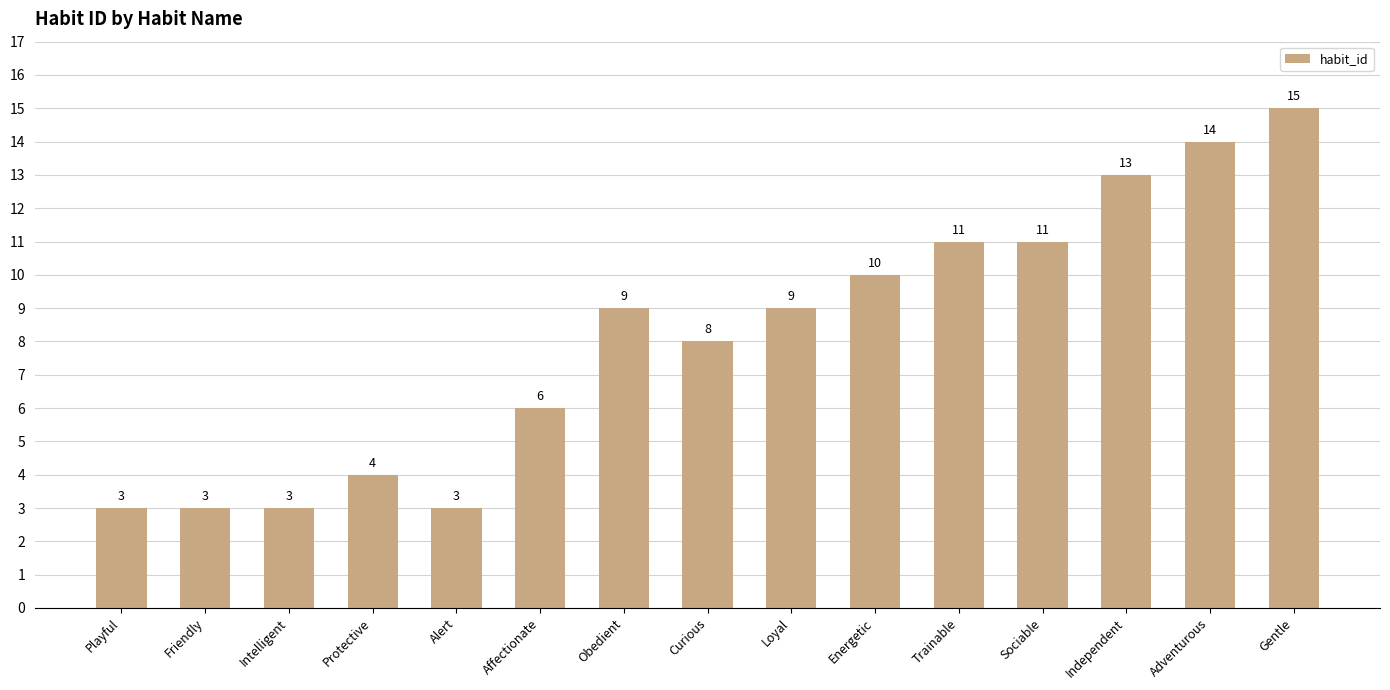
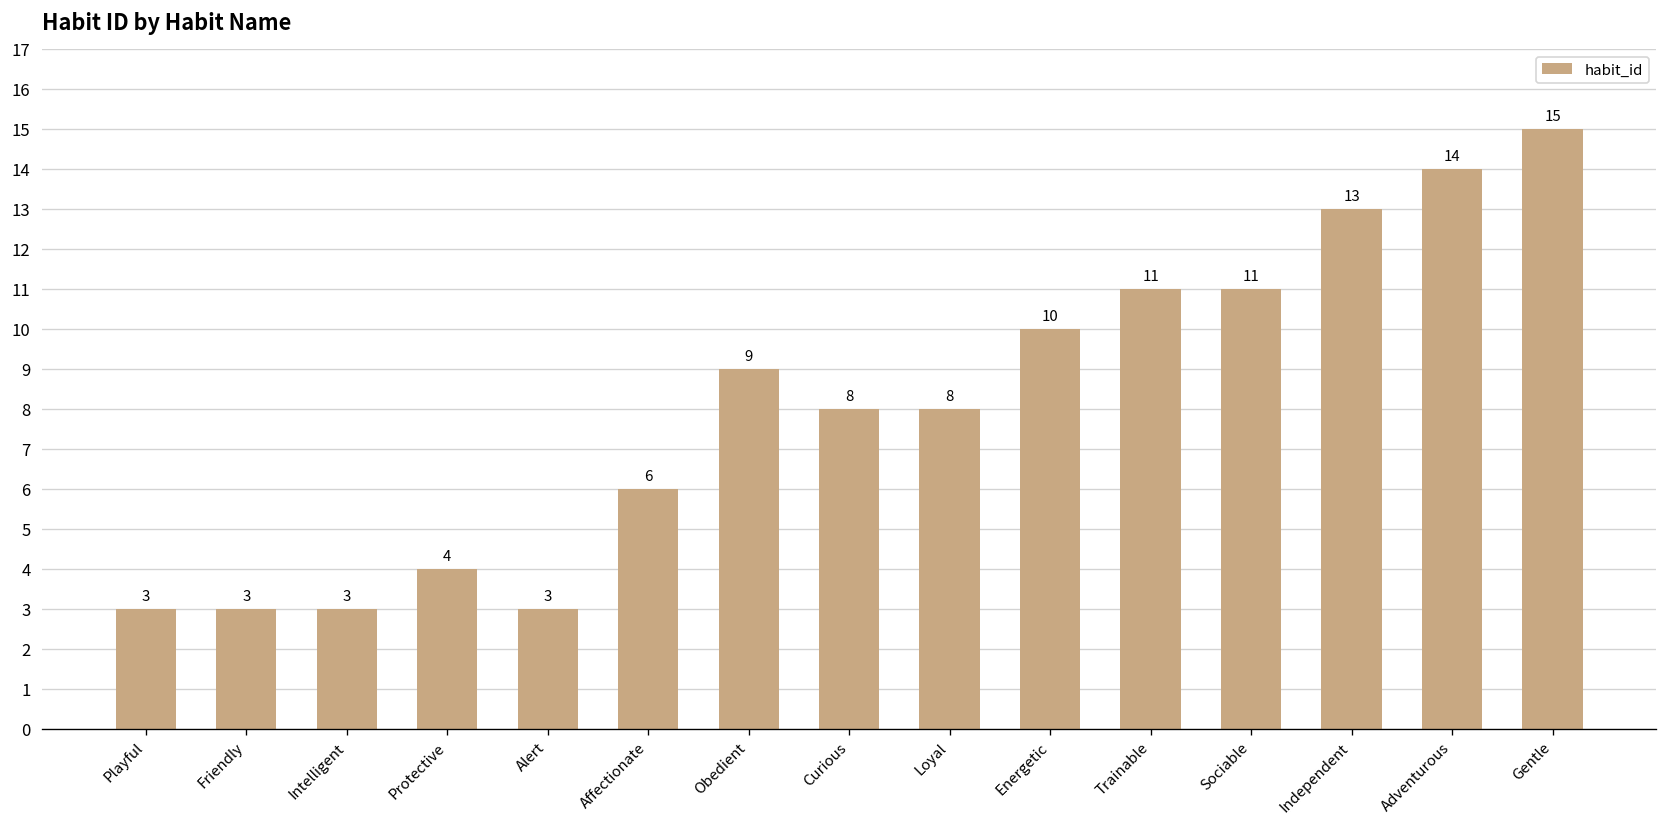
Loyal: 9 -> 8
